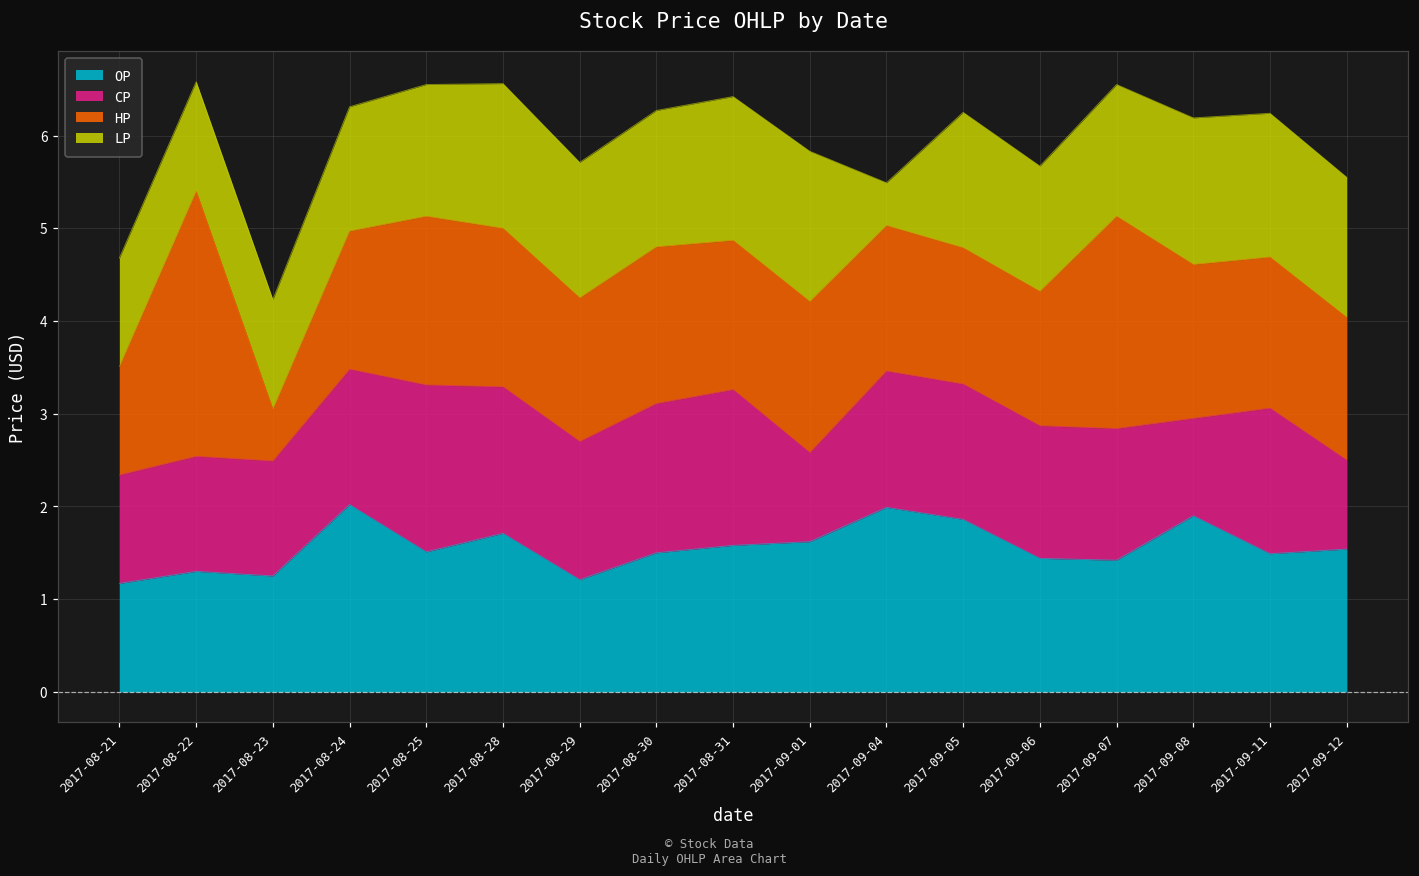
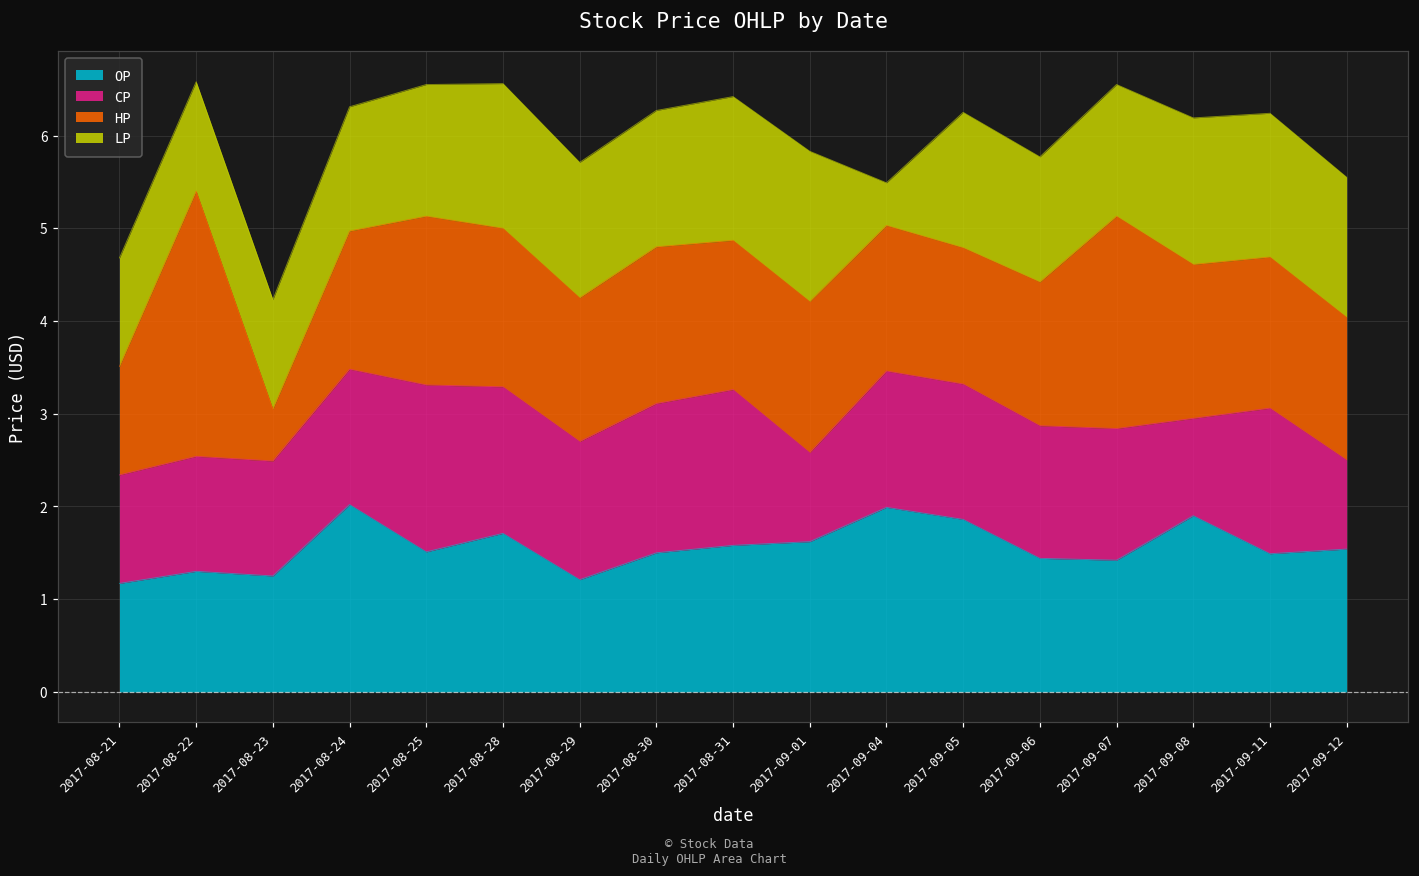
HP, 2017-09-06: 1.45 -> 1.55
